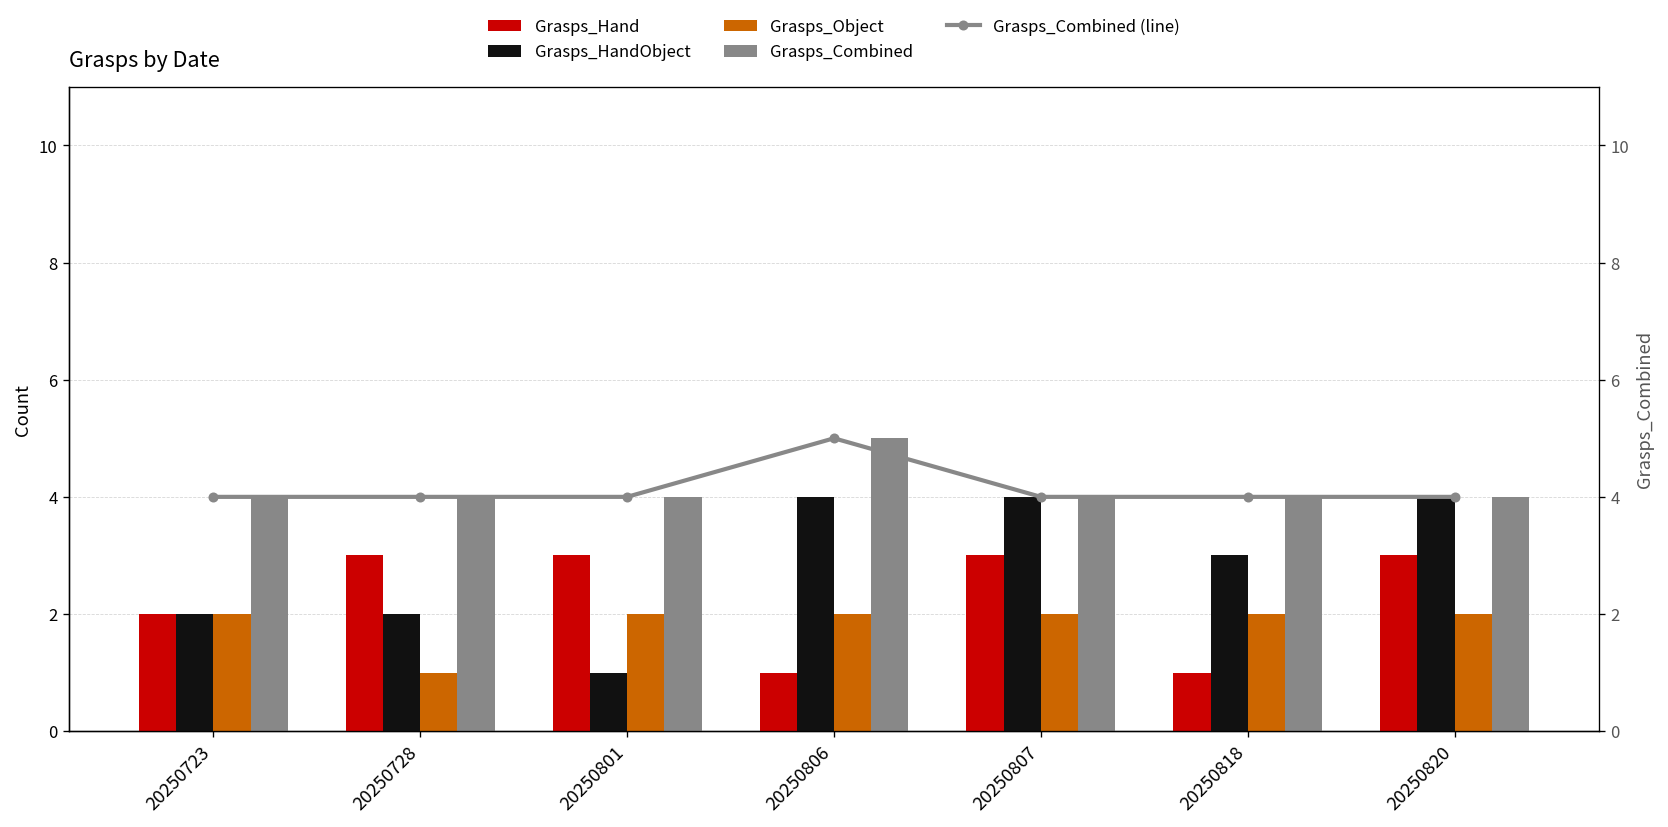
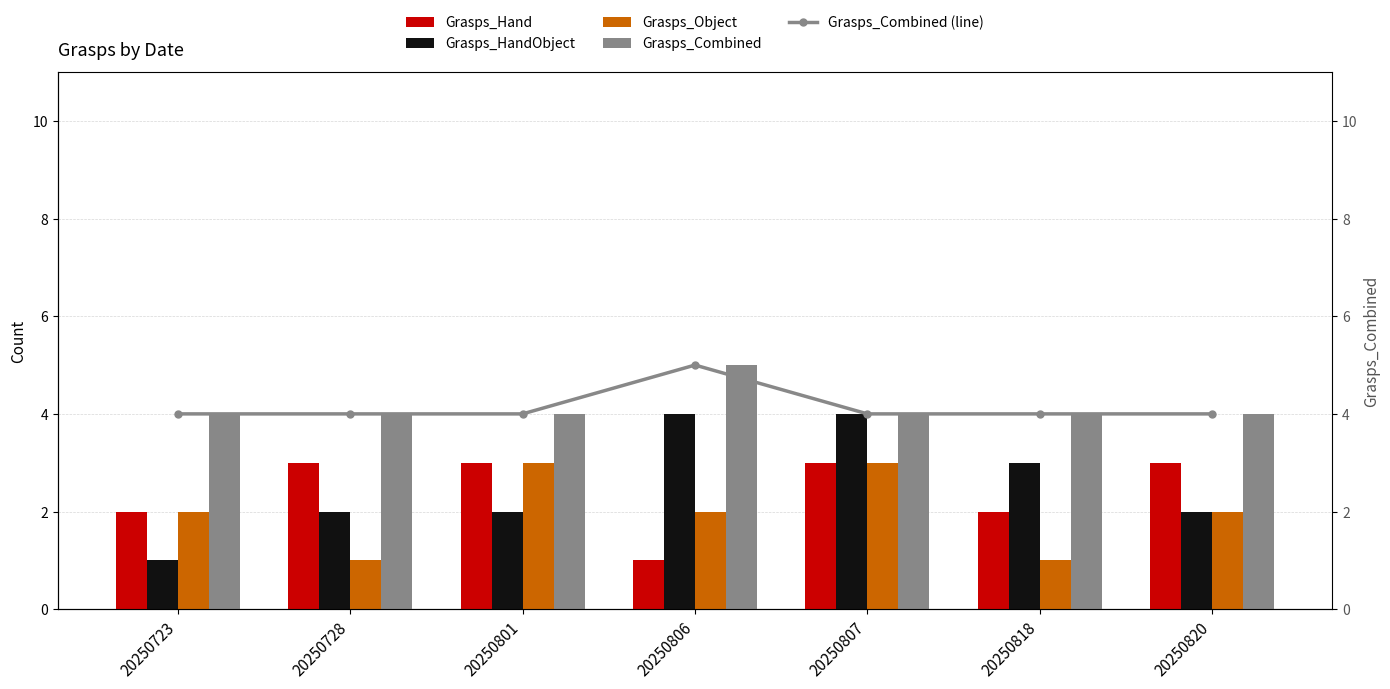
Grasps_HandObject, 20250723: 2 -> 1
Grasps_HandObject, 20250801: 1 -> 2
Grasps_Object, 20250801: 2 -> 3
Grasps_Object, 20250807: 2 -> 3
Grasps_Hand, 20250818: 1 -> 2
Grasps_Object, 20250818: 2 -> 1
Grasps_HandObject, 20250820: 4 -> 2
